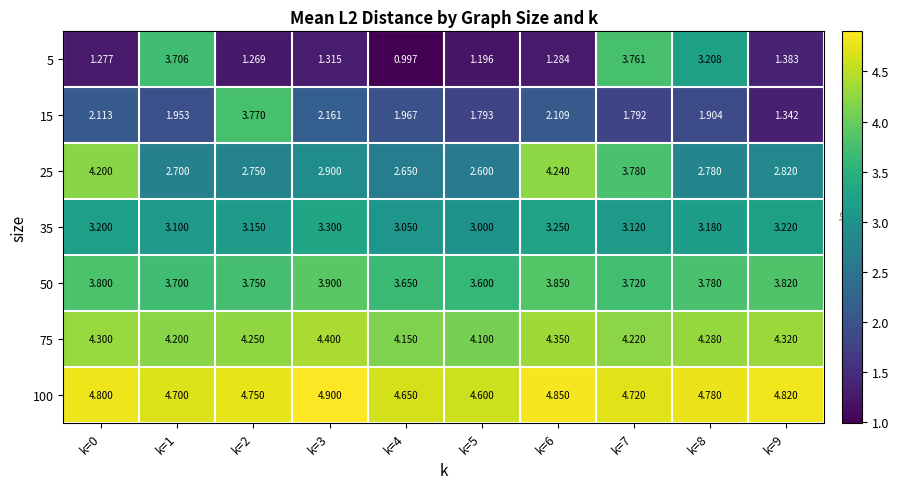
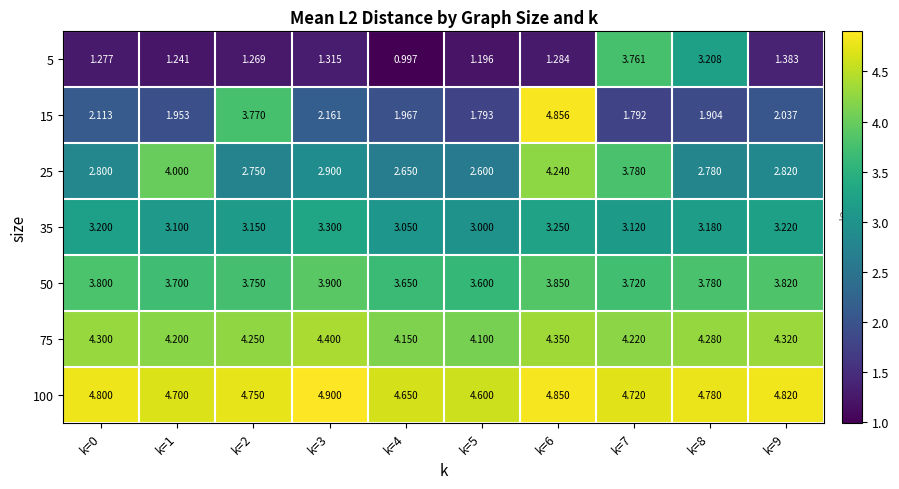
5, k=1: 3.706 -> 1.241
15, k=6: 2.109 -> 4.856
15, k=9: 1.342 -> 2.037
25, k=0: 4.200 -> 2.800
25, k=1: 2.700 -> 4.000
